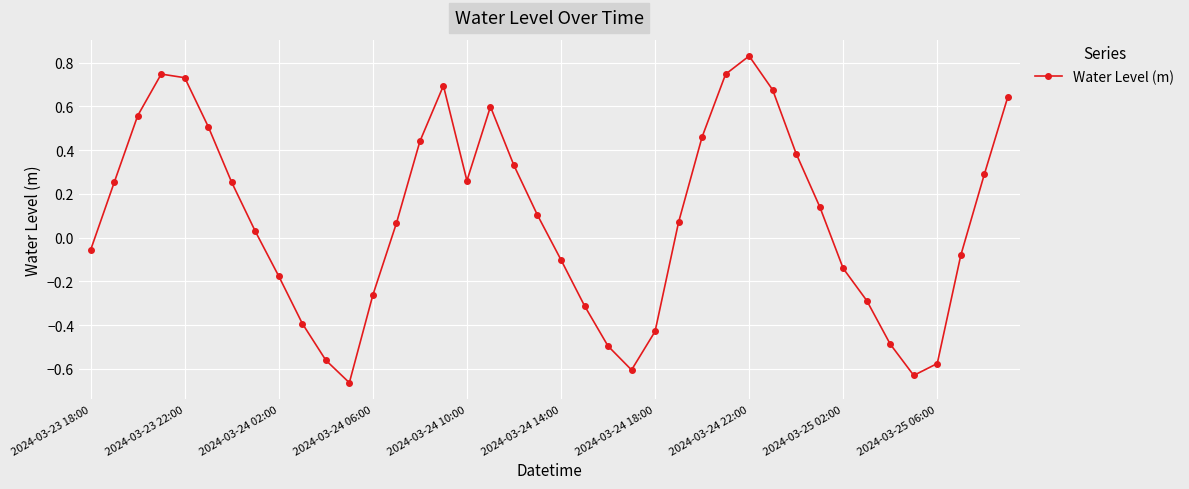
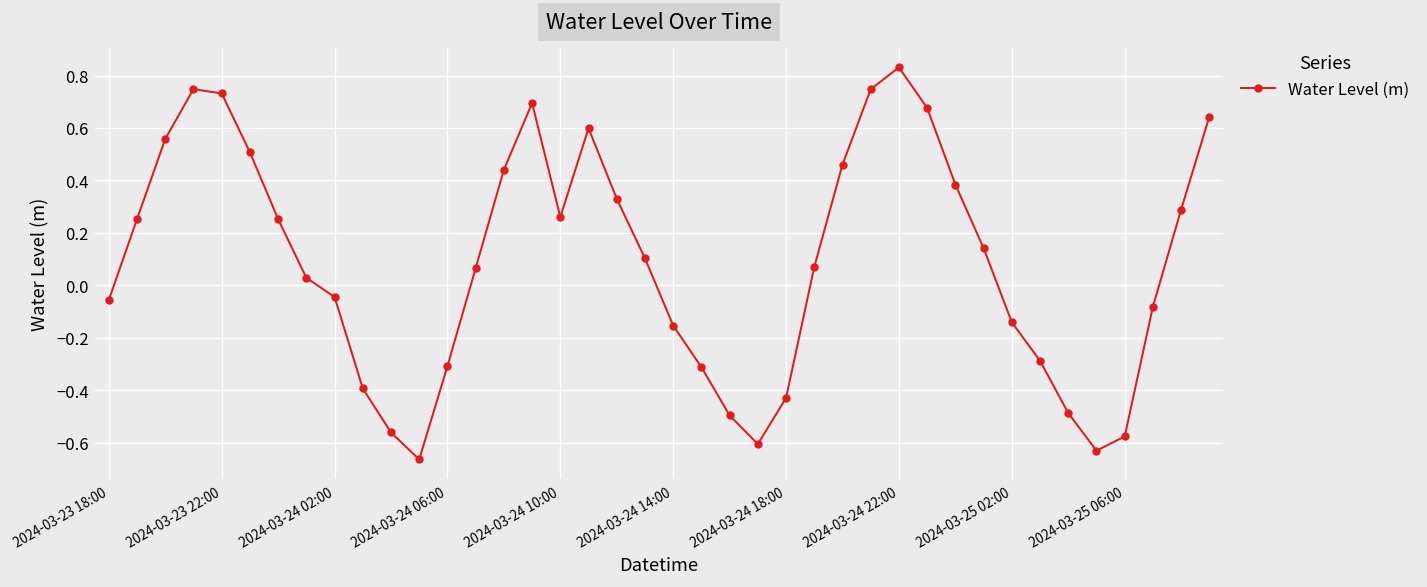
2024-03-24 02:00: -0.18 -> -0.04
2024-03-24 06:00: -0.26 -> -0.31
2024-03-24 14:00: -0.10 -> -0.15
